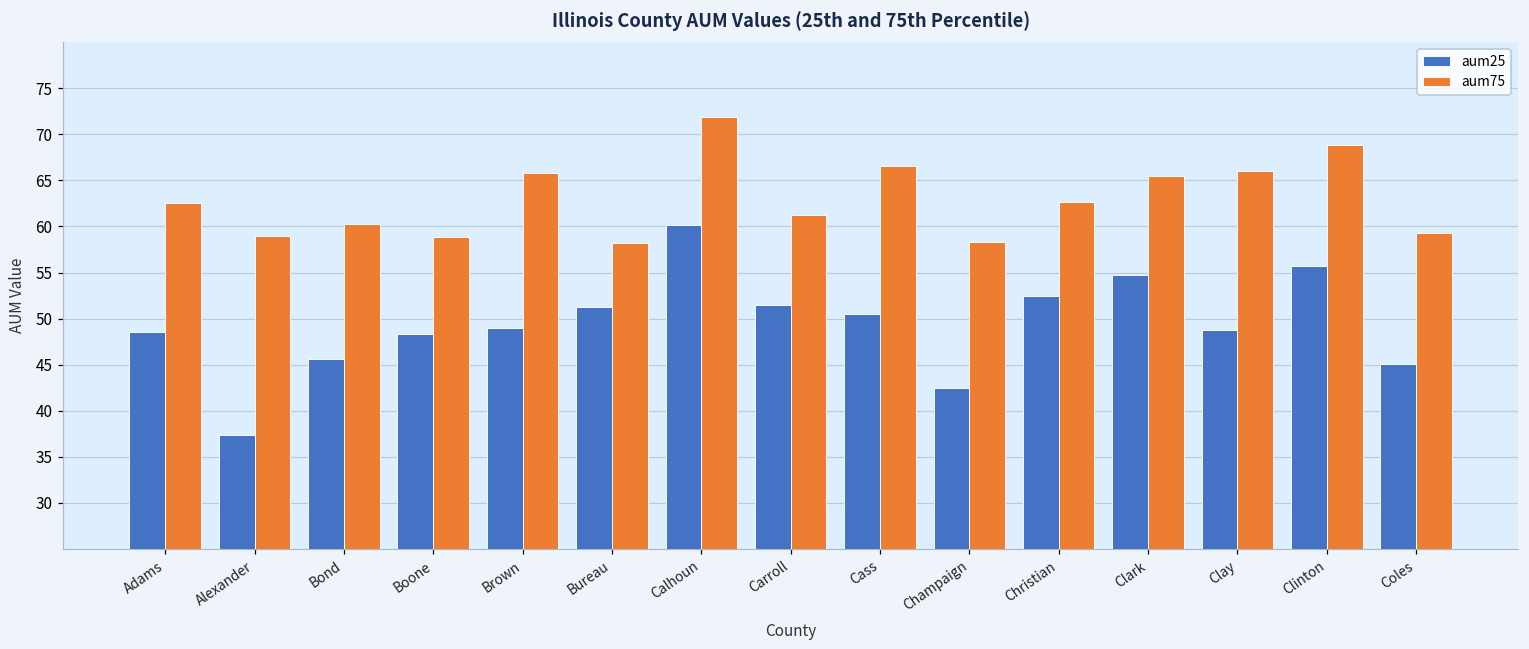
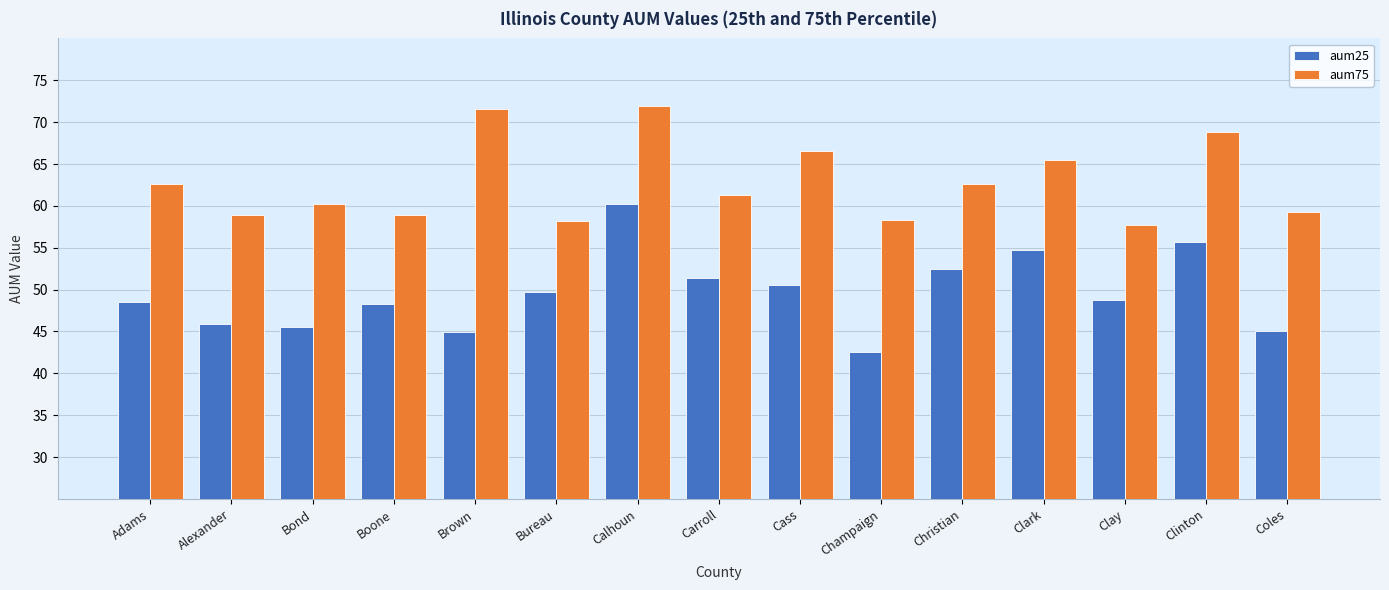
aum25, Alexander: 37 -> 46
aum25, Brown: 49 -> 45
aum75, Brown: 66 -> 72
aum25, Bureau: 51 -> 50
aum75, Clay: 66 -> 58
